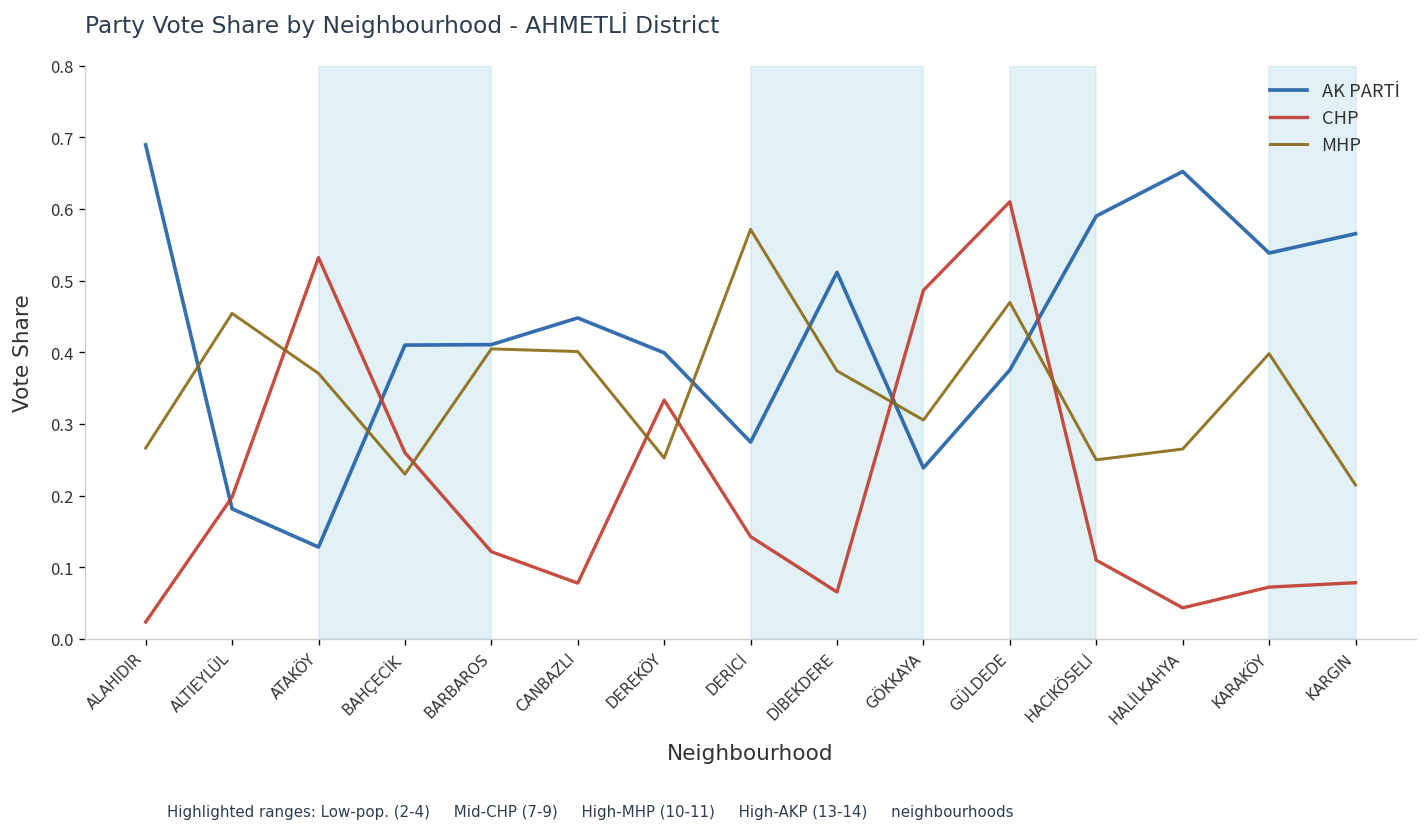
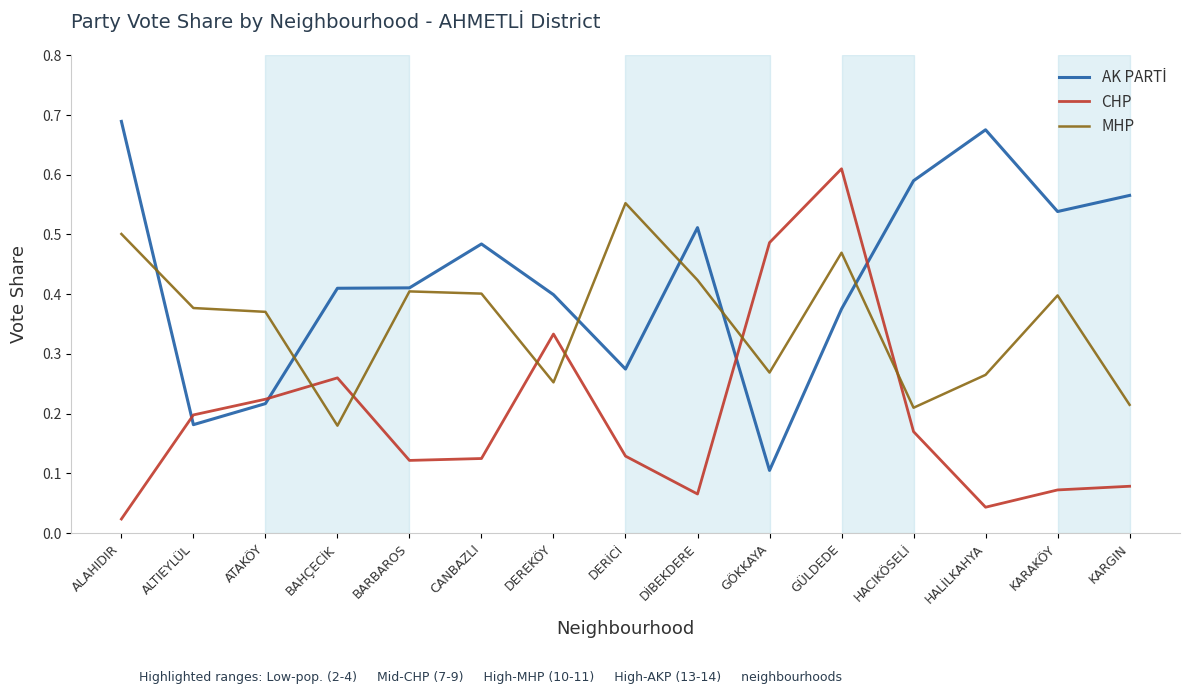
MHP, ALAHIDIR: 0.27 -> 0.50
MHP, ALTIEYLÜL: 0.45 -> 0.38
AK PARTİ, ATAKÖY: 0.13 -> 0.22
CHP, ATAKÖY: 0.53 -> 0.22
MHP, BAHÇECİK: 0.23 -> 0.18
AK PARTİ, CANBAZLI: 0.45 -> 0.48
CHP, CANBAZLI: 0.08 -> 0.13
CHP, DERİCİ: 0.14 -> 0.13
MHP, DERİCİ: 0.57 -> 0.55
MHP, DİBEKDERE: 0.37 -> 0.42
AK PARTİ, GÖKKAYA: 0.24 -> 0.11
MHP, GÖKKAYA: 0.31 -> 0.27
CHP, HACIKÖSELİ: 0.11 -> 0.17
MHP, HACIKÖSELİ: 0.25 -> 0.21
AK PARTİ, HALİLKAHYA: 0.65 -> 0.68
